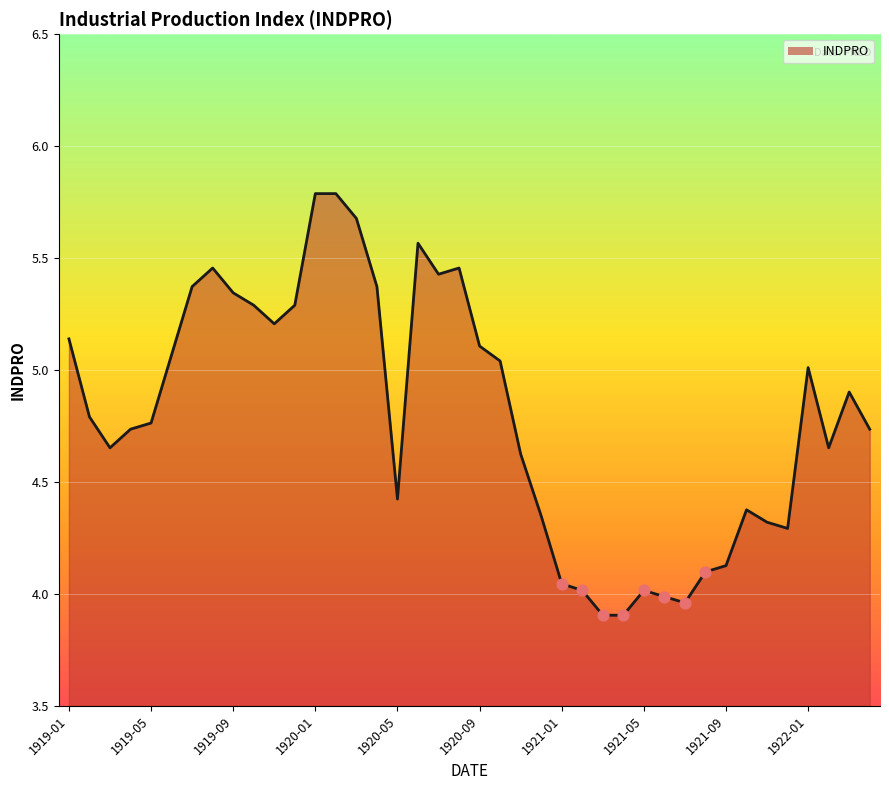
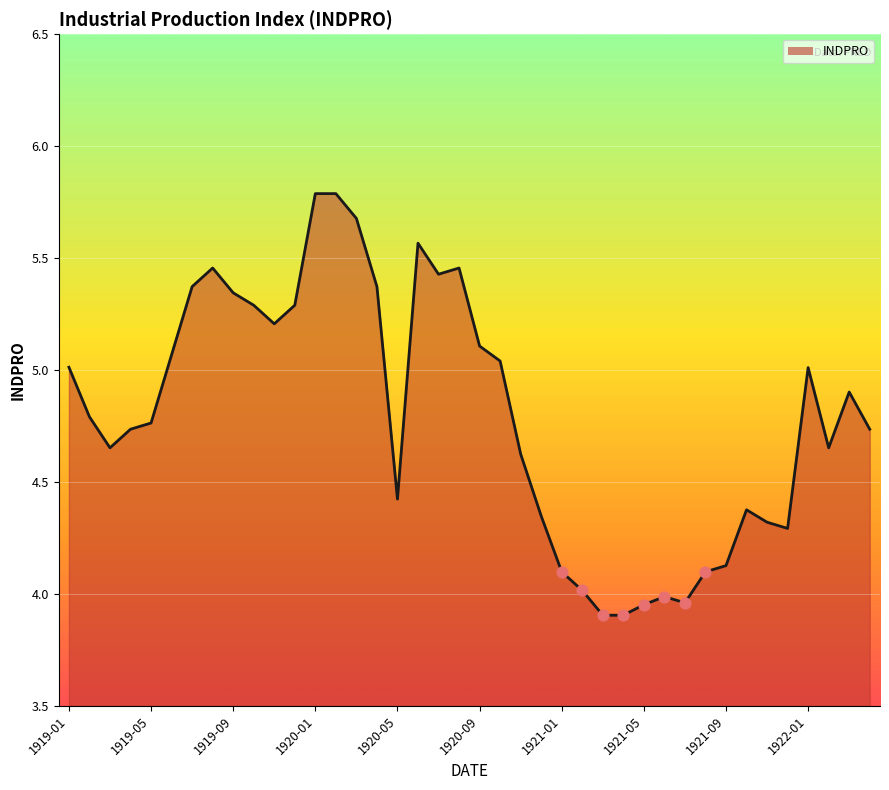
INDPRO, 1919-01: 5.14 -> 5.01
INDPRO, 1921-01: 4.05 -> 4.10
INDPRO, 1921-05: 4.02 -> 3.95
